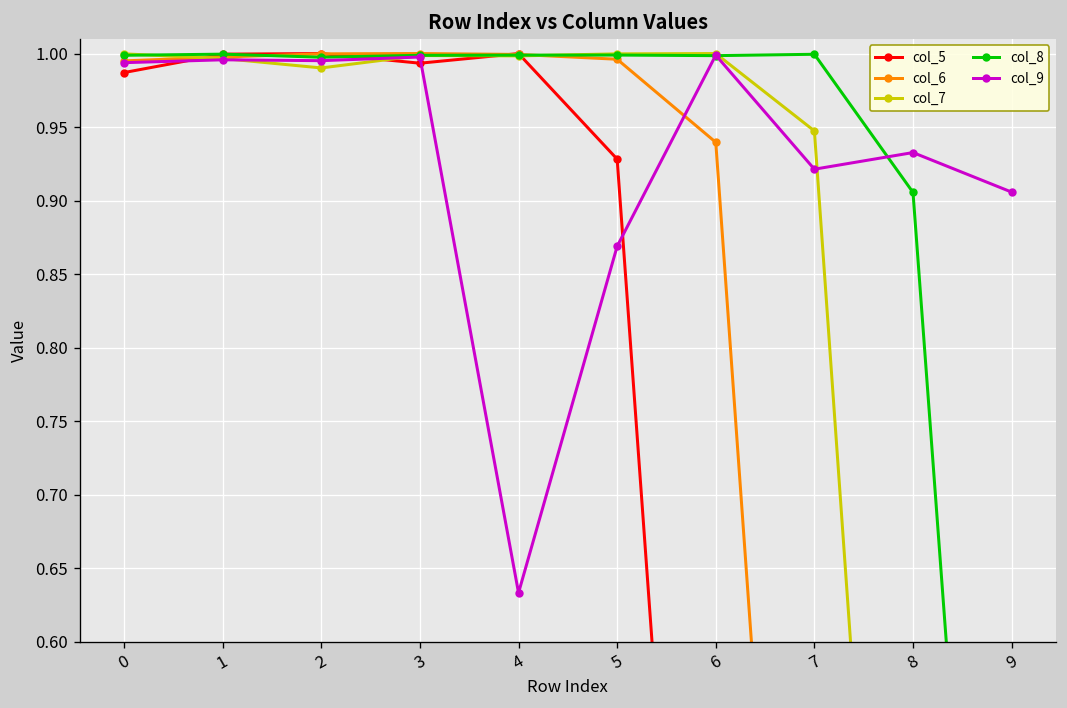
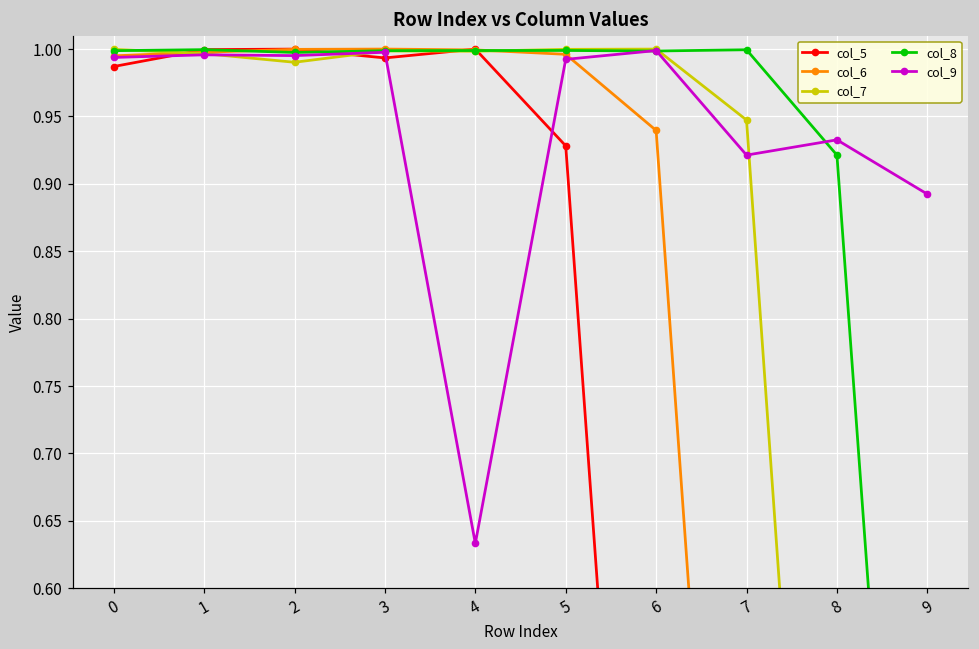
col_9, 5: 0.869 -> 0.992
col_8, 8: 0.906 -> 0.921
col_9, 9: 0.906 -> 0.892
